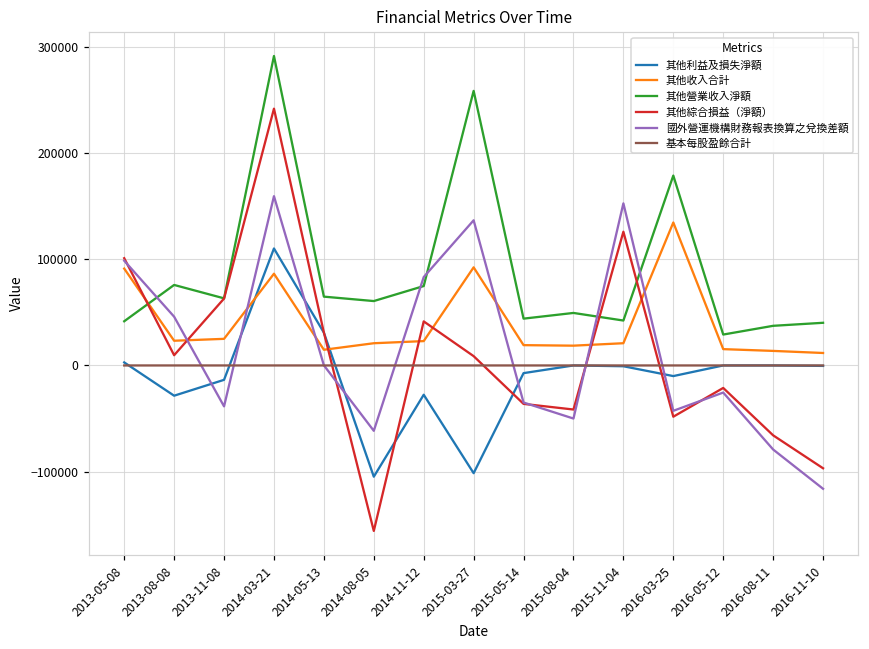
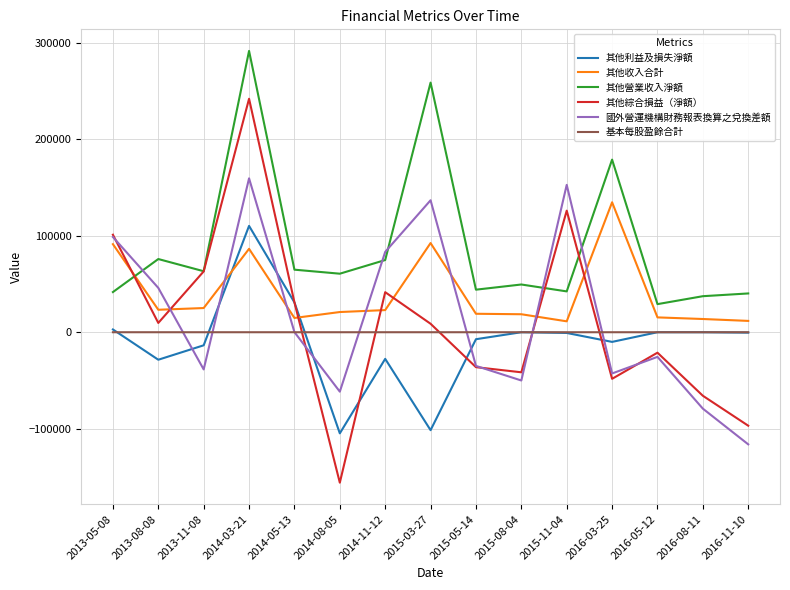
其他收入合計, 2015-11-04: 20000 -> 10000
